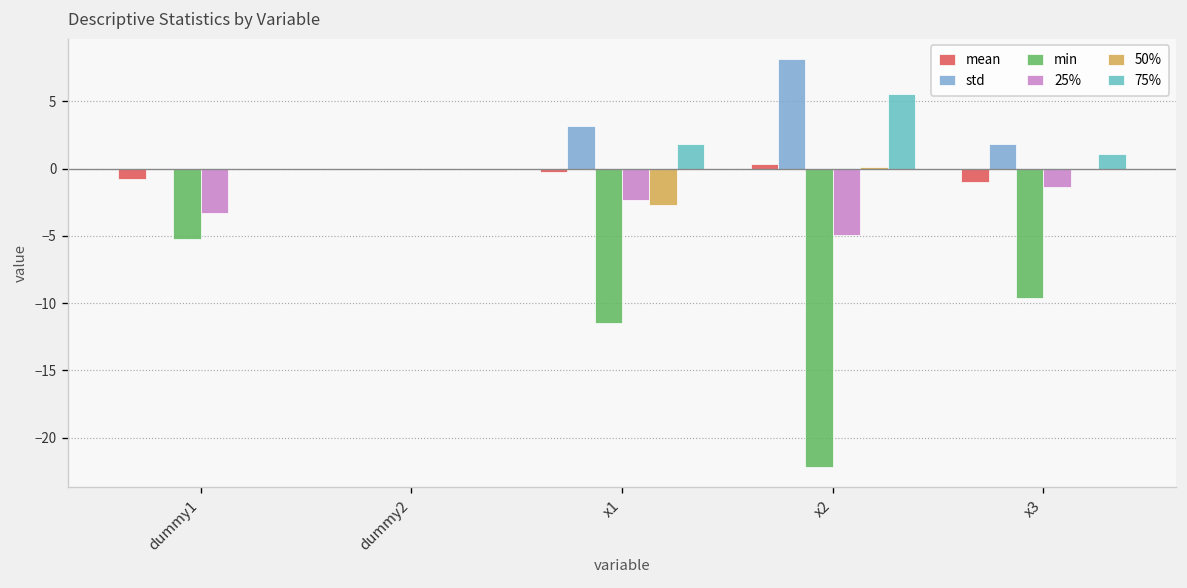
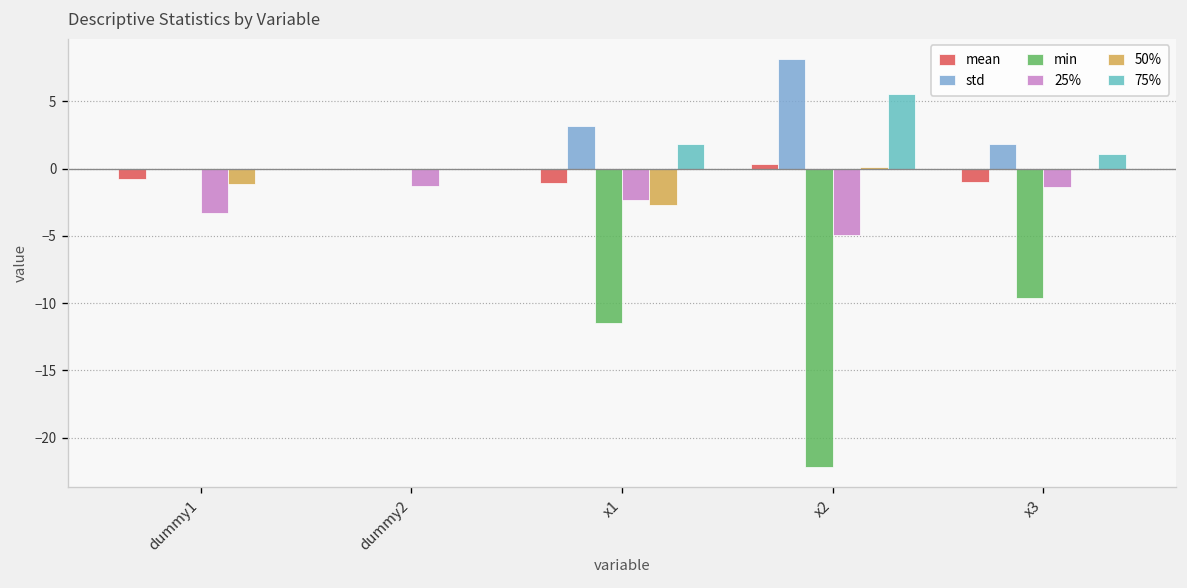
min, dummy1: -5.2 -> 0.0
50%, dummy1: 0.0 -> -1.1
25%, dummy2: 0.0 -> -1.3
mean, x1: -0.2 -> -1.1
